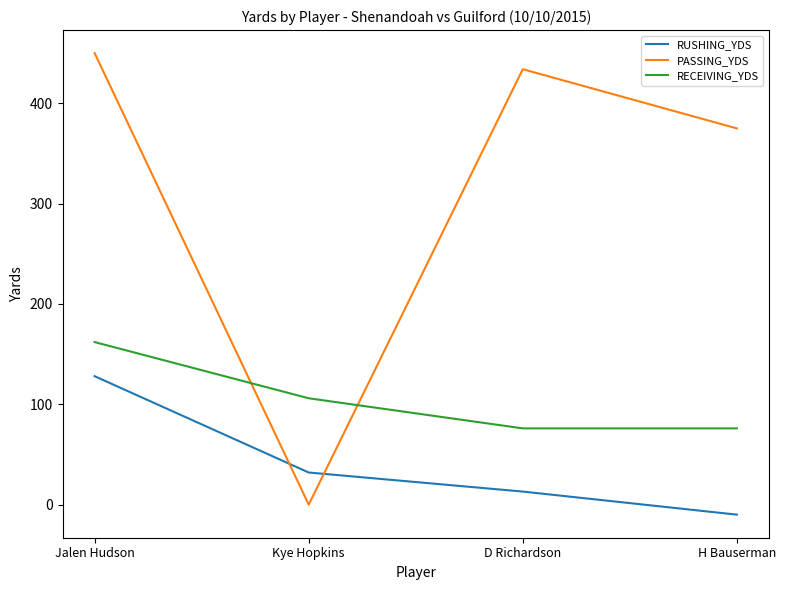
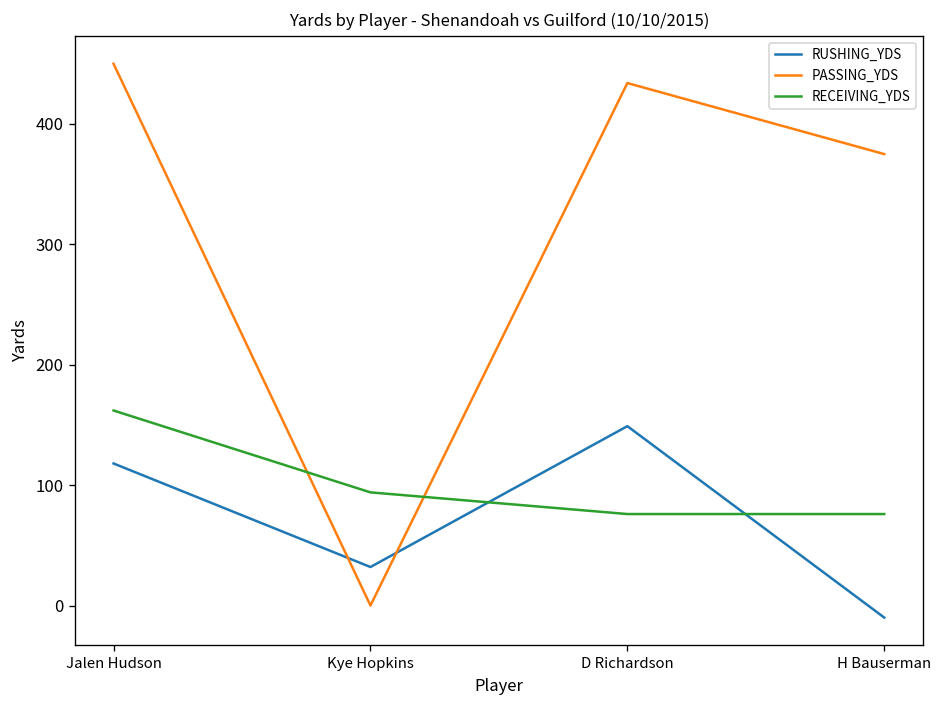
RUSHING_YDS, Jalen Hudson: 128 -> 118
RECEIVING_YDS, Kye Hopkins: 106 -> 94
RUSHING_YDS, D Richardson: 13 -> 149
